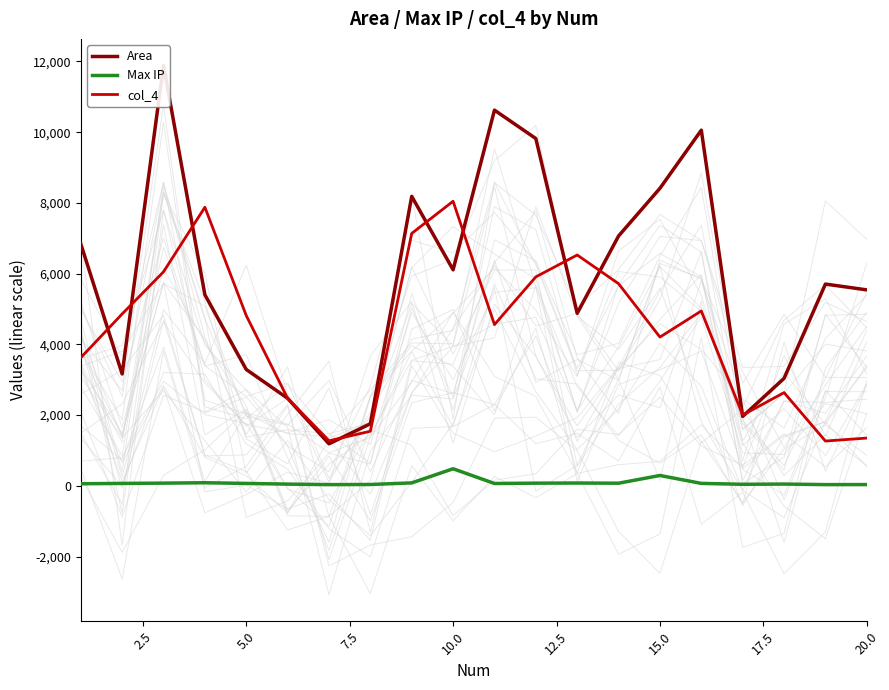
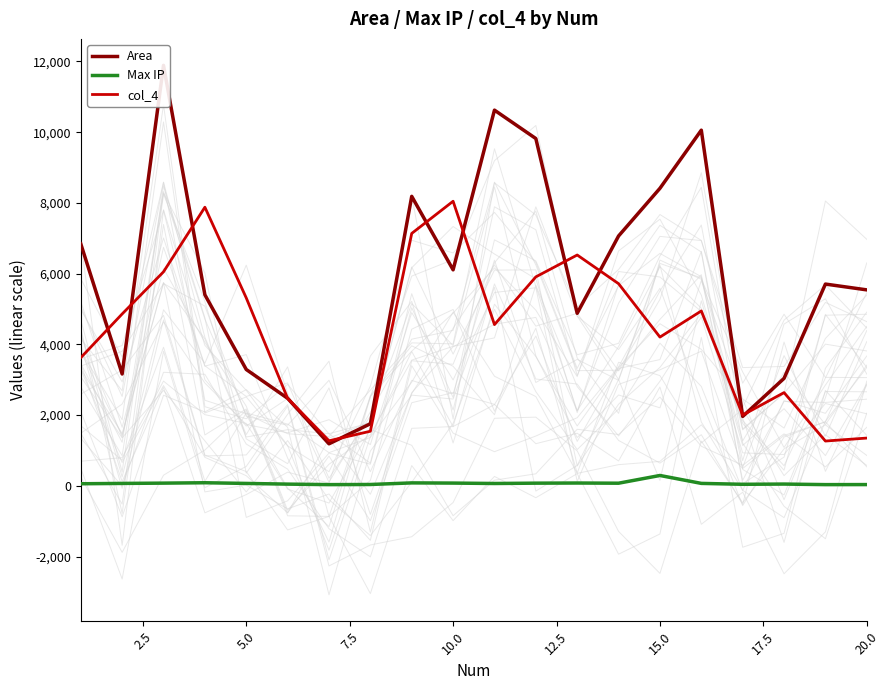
col_4, 5.0: 4,800 -> 5,300
Max IP, 10.0: 500 -> 100
